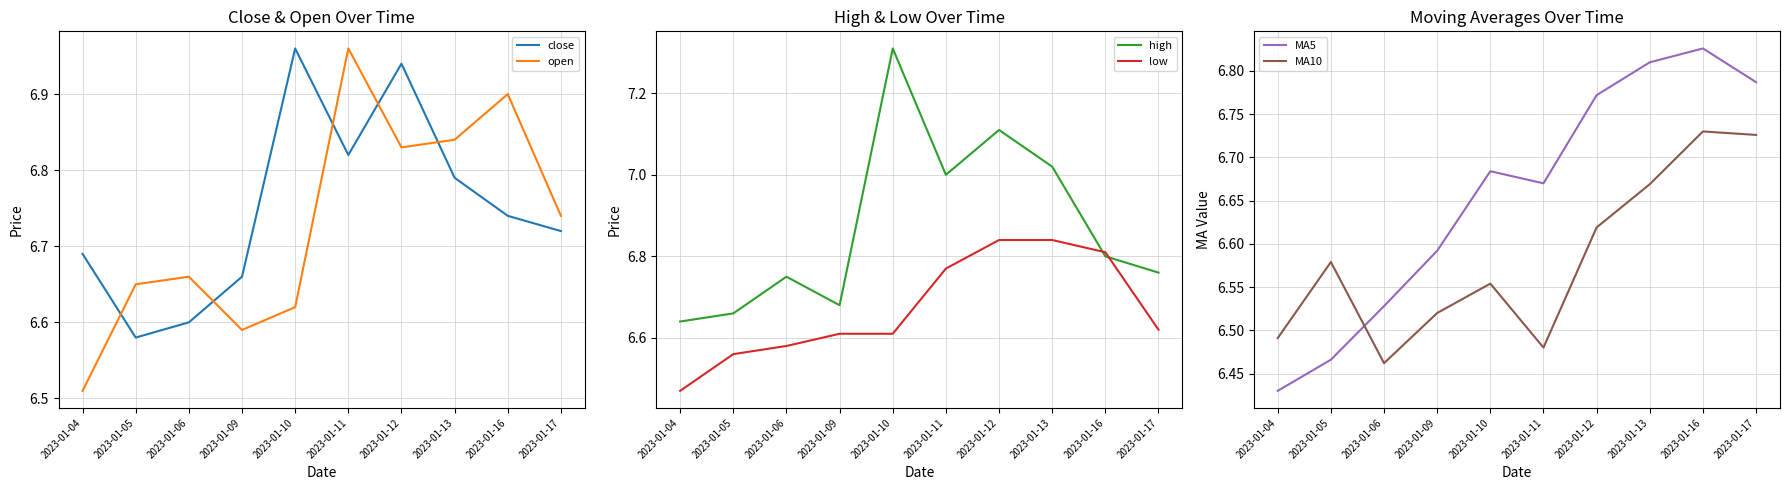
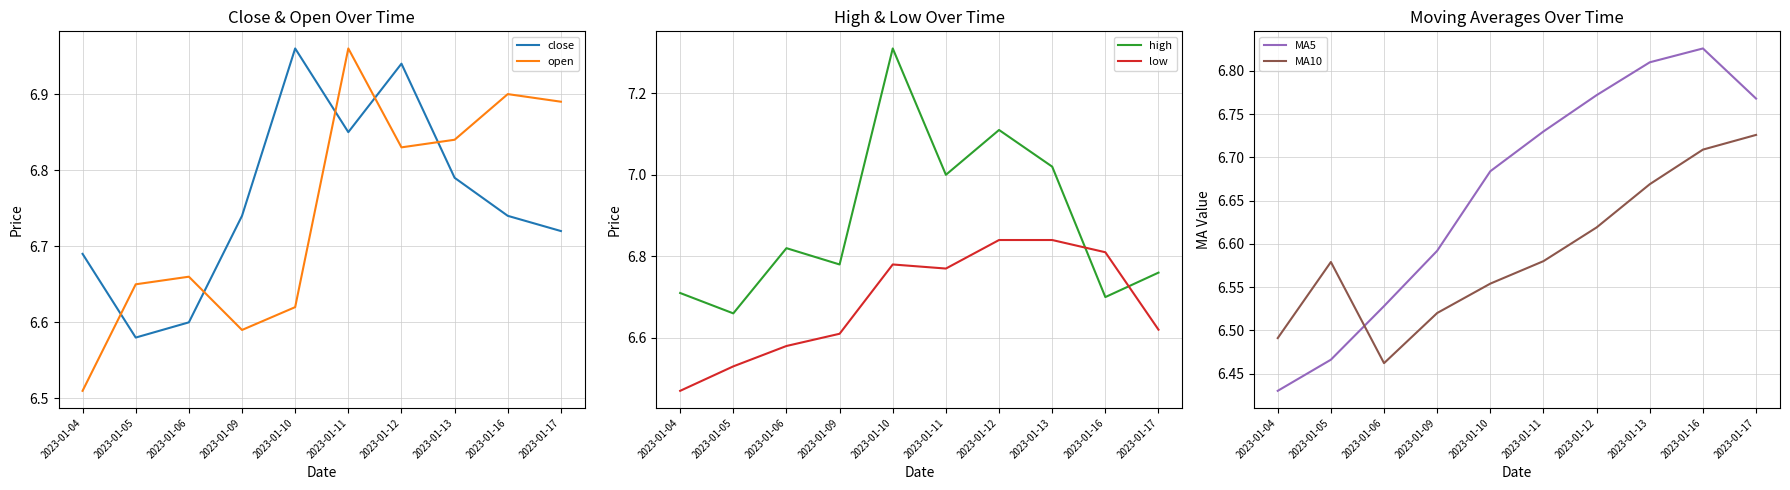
Close & Open Over Time, close, 2023-01-09: 6.66 -> 6.74
Close & Open Over Time, close, 2023-01-11: 6.82 -> 6.85
Close & Open Over Time, open, 2023-01-17: 6.74 -> 6.89
High & Low Over Time, high, 2023-01-04: 6.64 -> 6.71
High & Low Over Time, low, 2023-01-05: 6.56 -> 6.53
High & Low Over Time, high, 2023-01-06: 6.75 -> 6.82
High & Low Over Time, high, 2023-01-09: 6.68 -> 6.78
High & Low Over Time, low, 2023-01-10: 6.61 -> 6.78
High & Low Over Time, high, 2023-01-16: 6.8 -> 6.7
Moving Averages Over Time, MA5, 2023-01-11: 6.67 -> 6.73
Moving Averages Over Time, MA10, 2023-01-11: 6.48 -> 6.58
Moving Averages Over Time, MA10, 2023-01-16: 6.73 -> 6.71
Moving Averages Over Time, MA5, 2023-01-17: 6.79 -> 6.77
